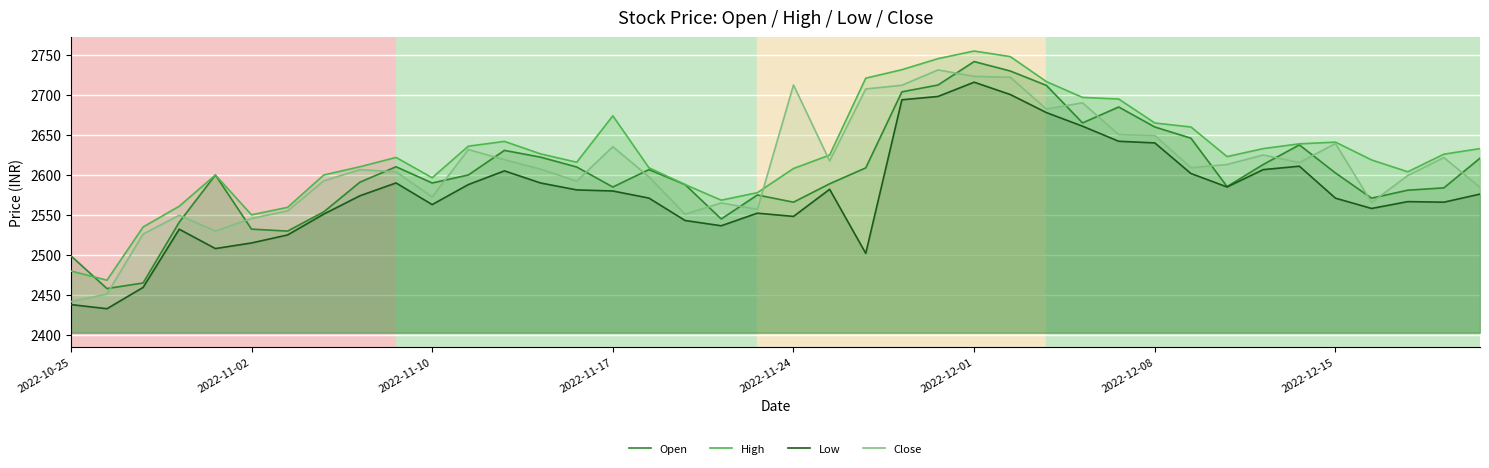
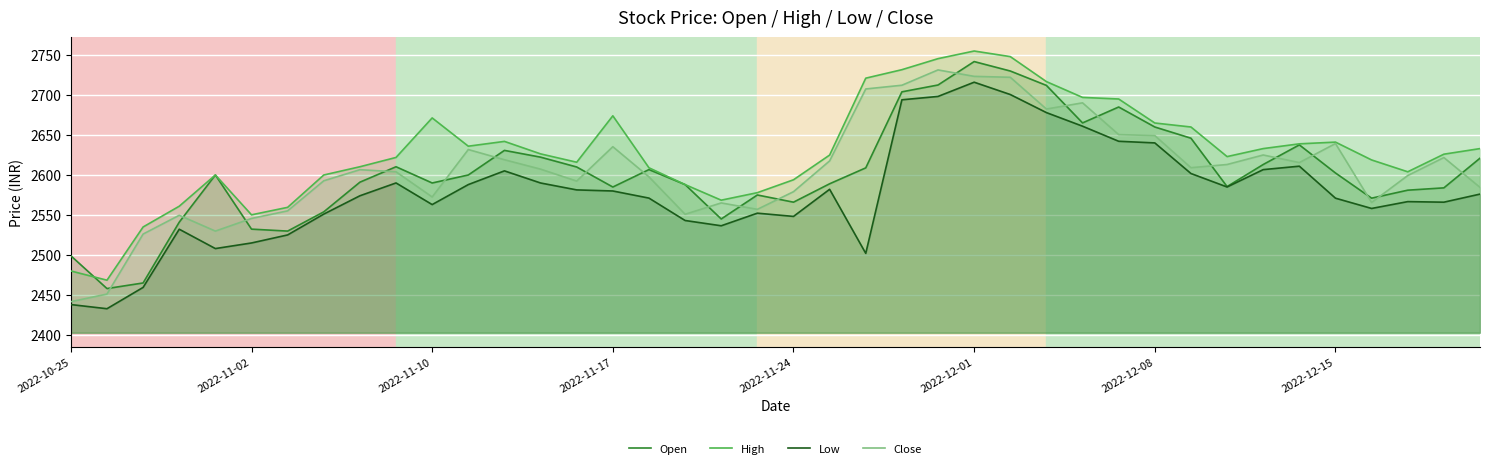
High, 2022-11-10: 2600 -> 2670
High, 2022-11-24: 2610 -> 2590
Close, 2022-11-24: 2710 -> 2580
